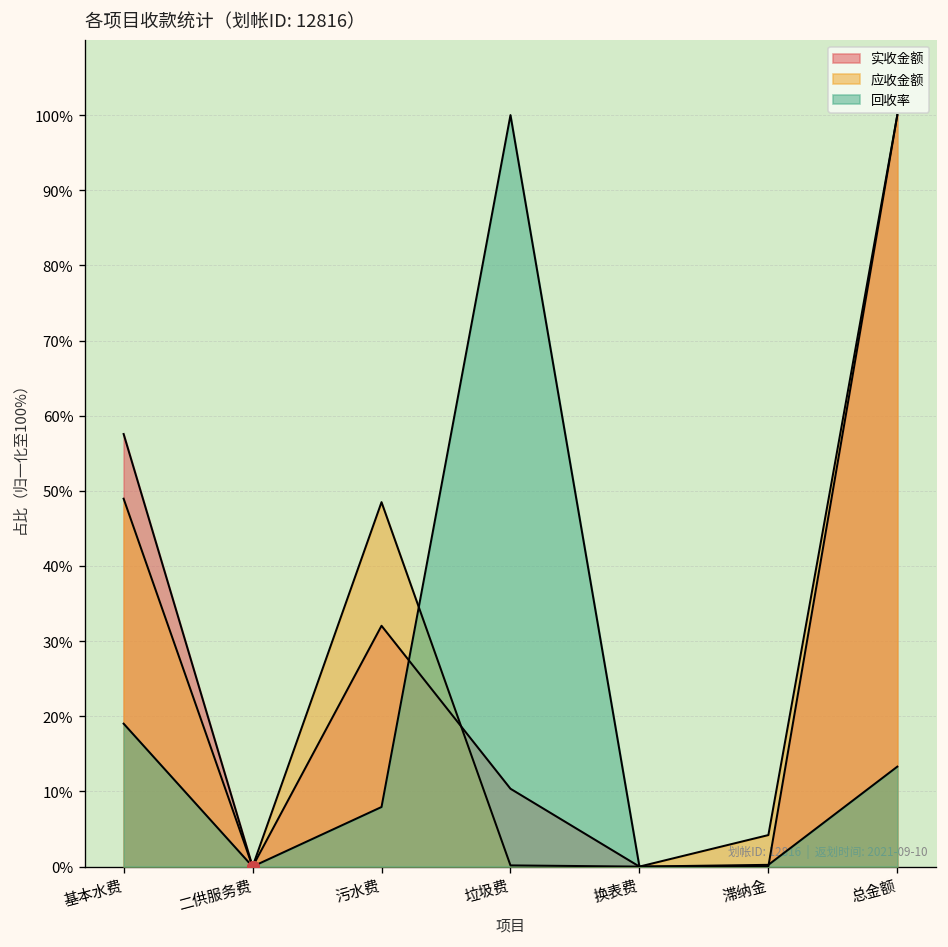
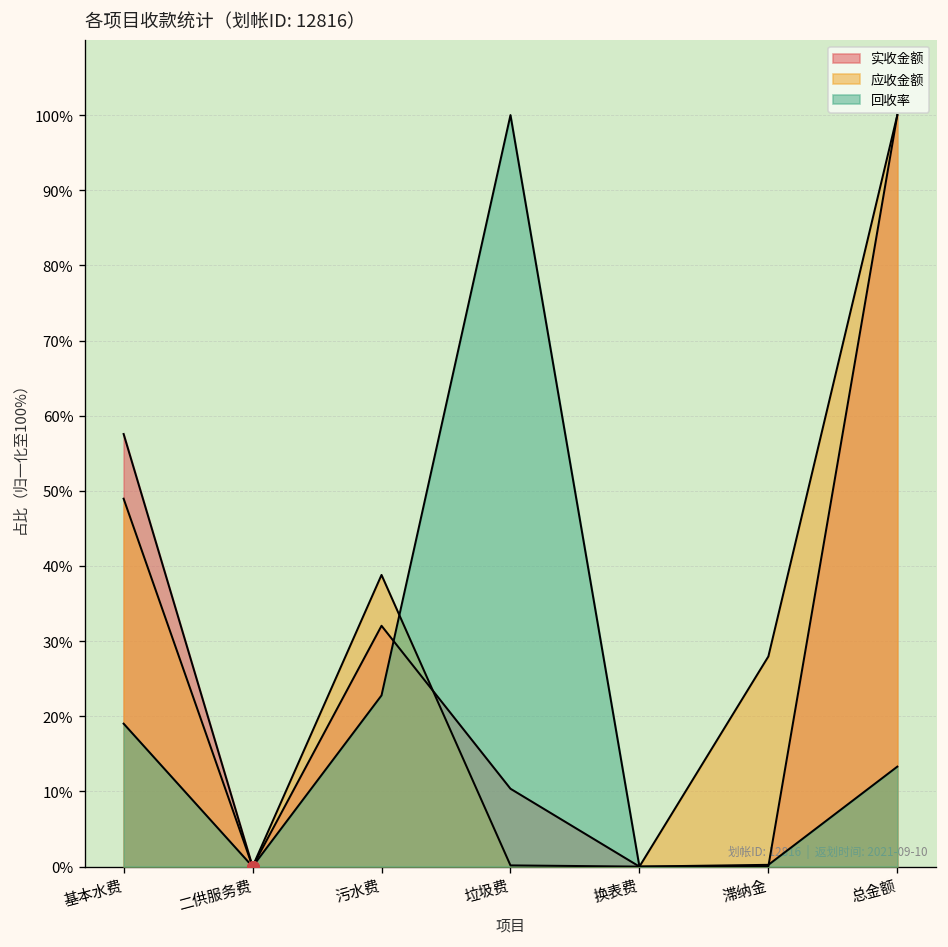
应收金额, 污水费: 48% -> 39%
回收率, 污水费: 8% -> 23%
应收金额, 滞纳金: 4% -> 28%
